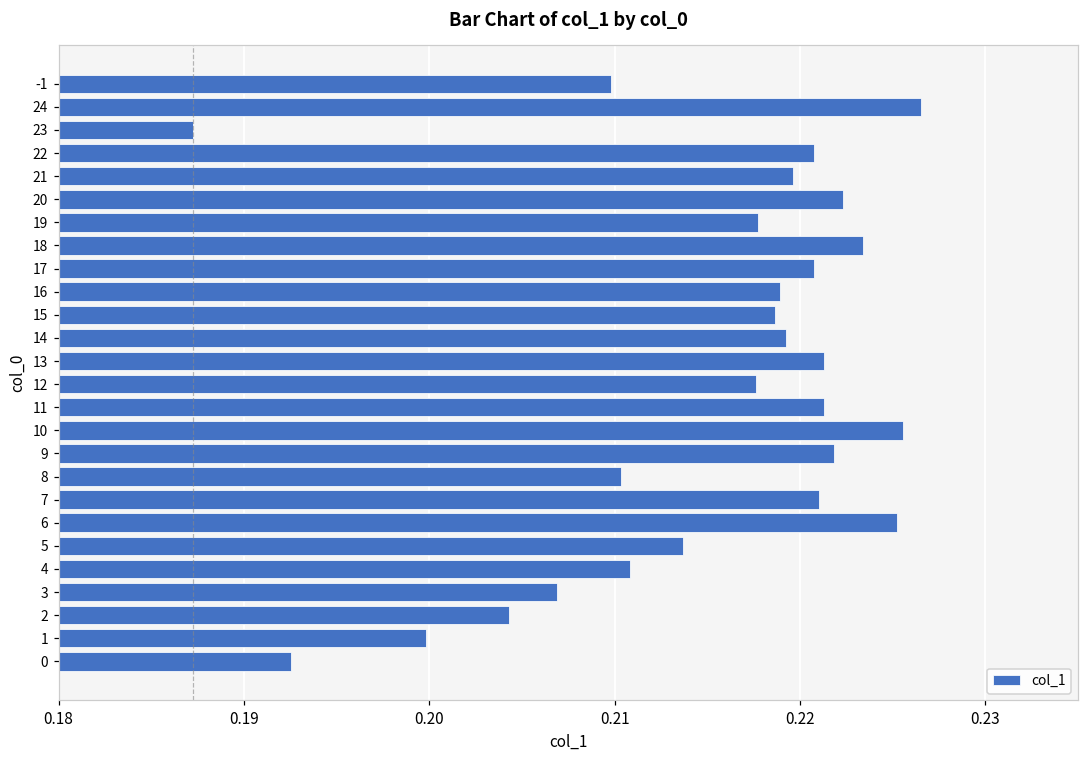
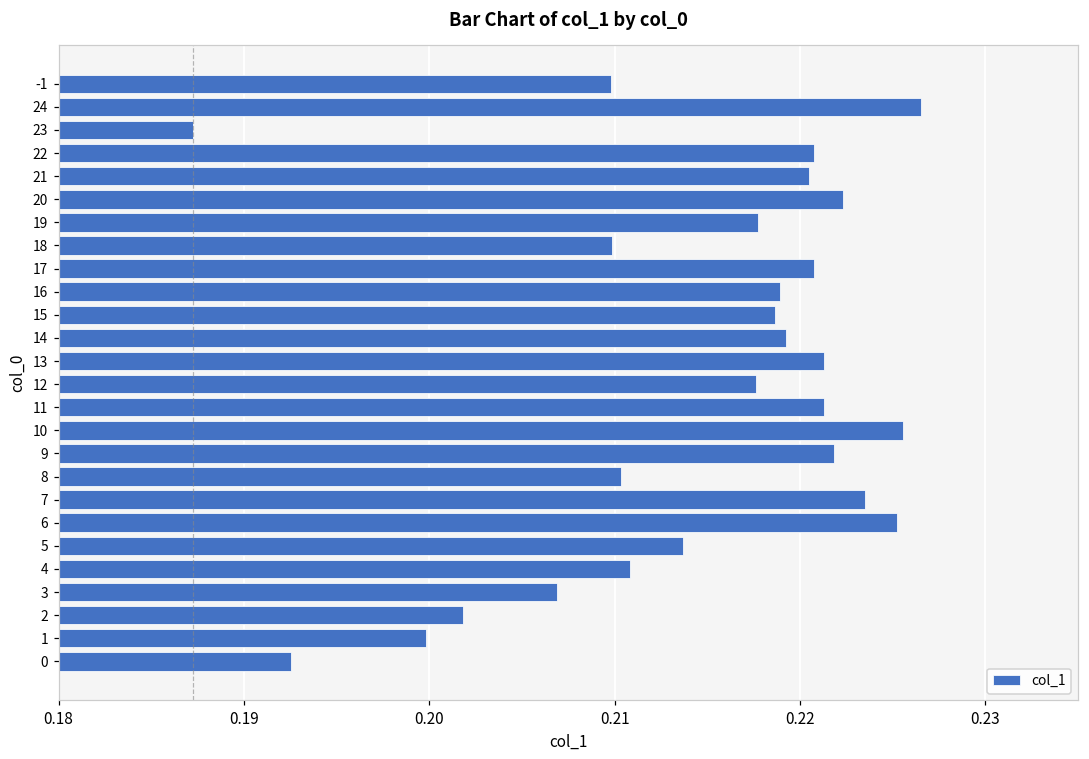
21: 0.2196 -> 0.2205
18: 0.2234 -> 0.2099
7: 0.2210 -> 0.2235
2: 0.2043 -> 0.2018
